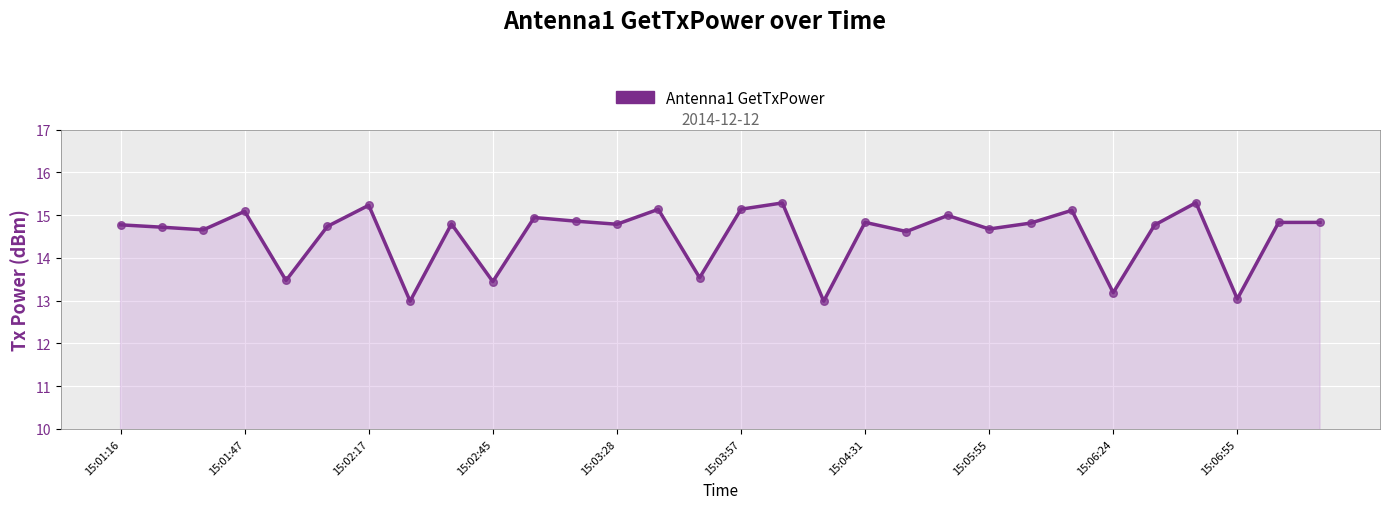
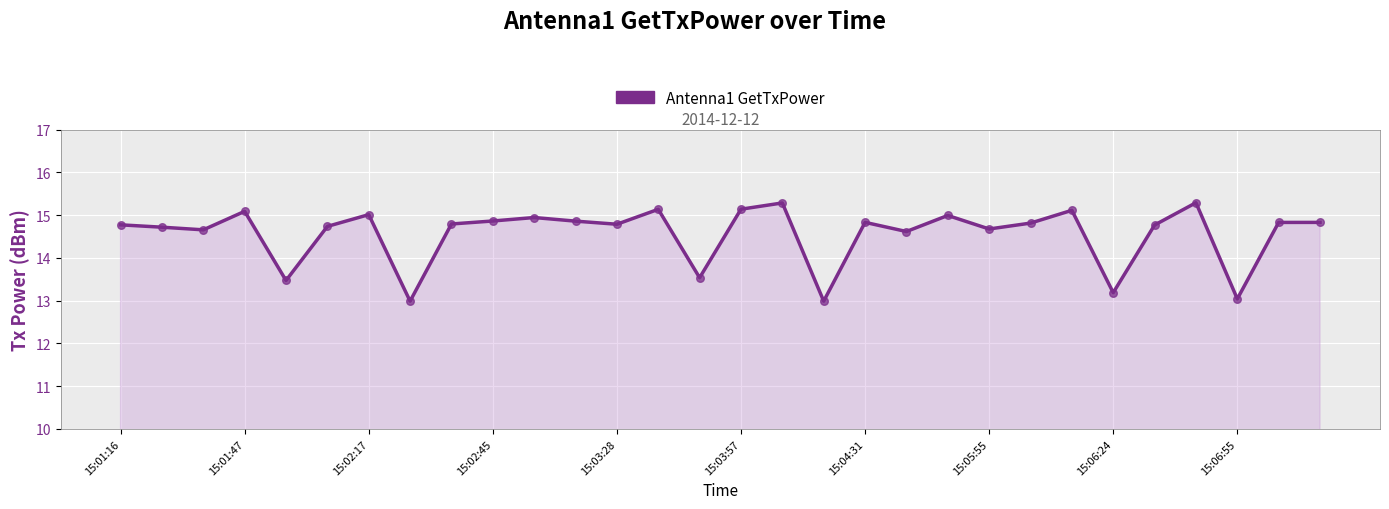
15:02:17: 15.2 -> 15.0
15:02:45: 13.4 -> 14.9
